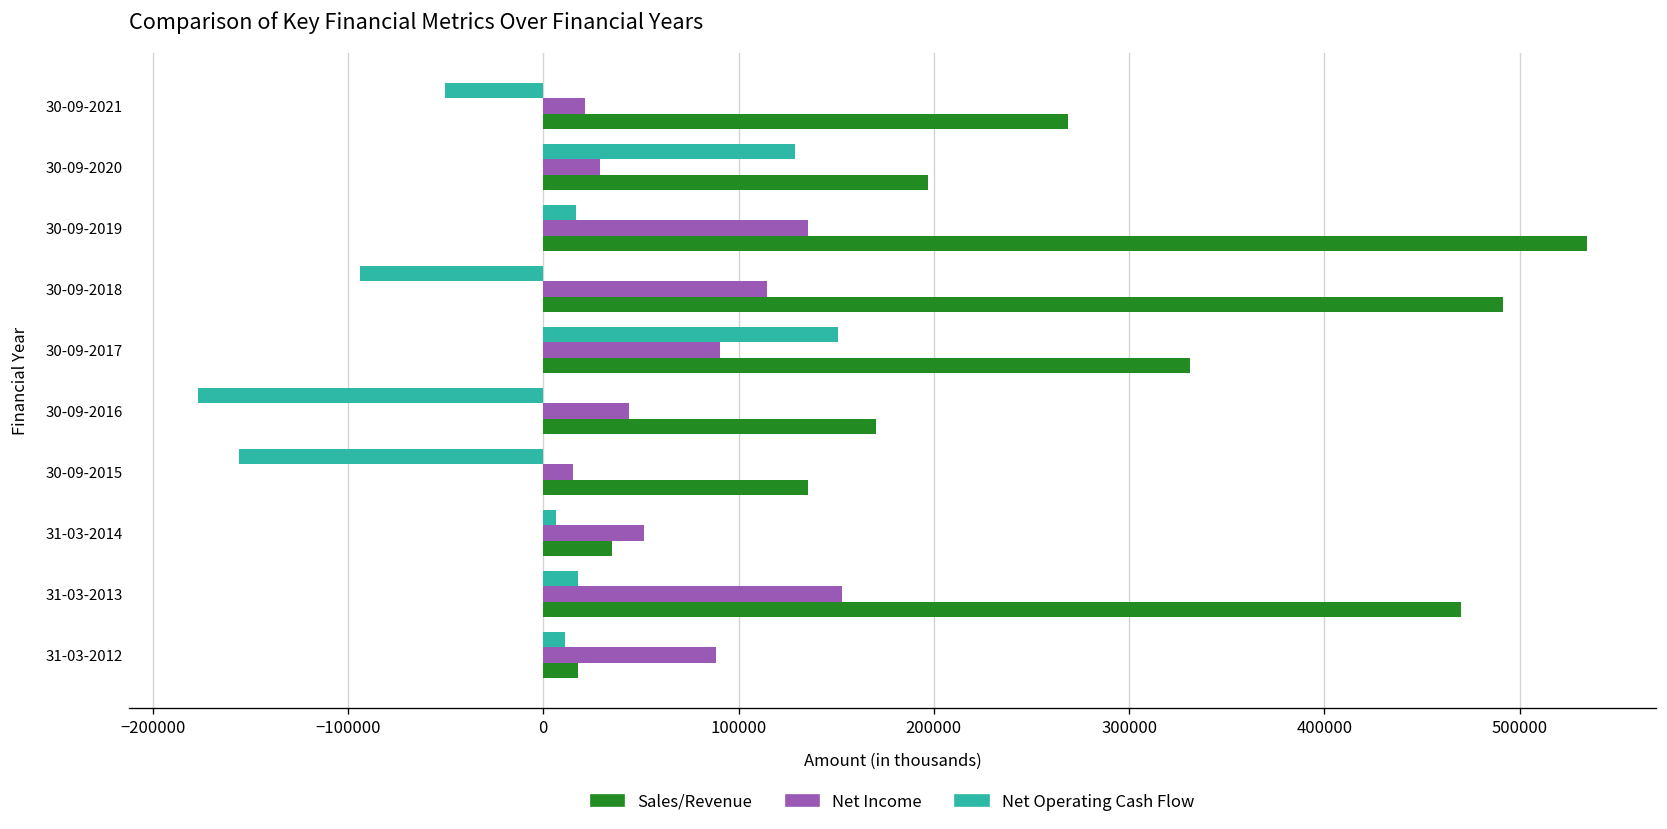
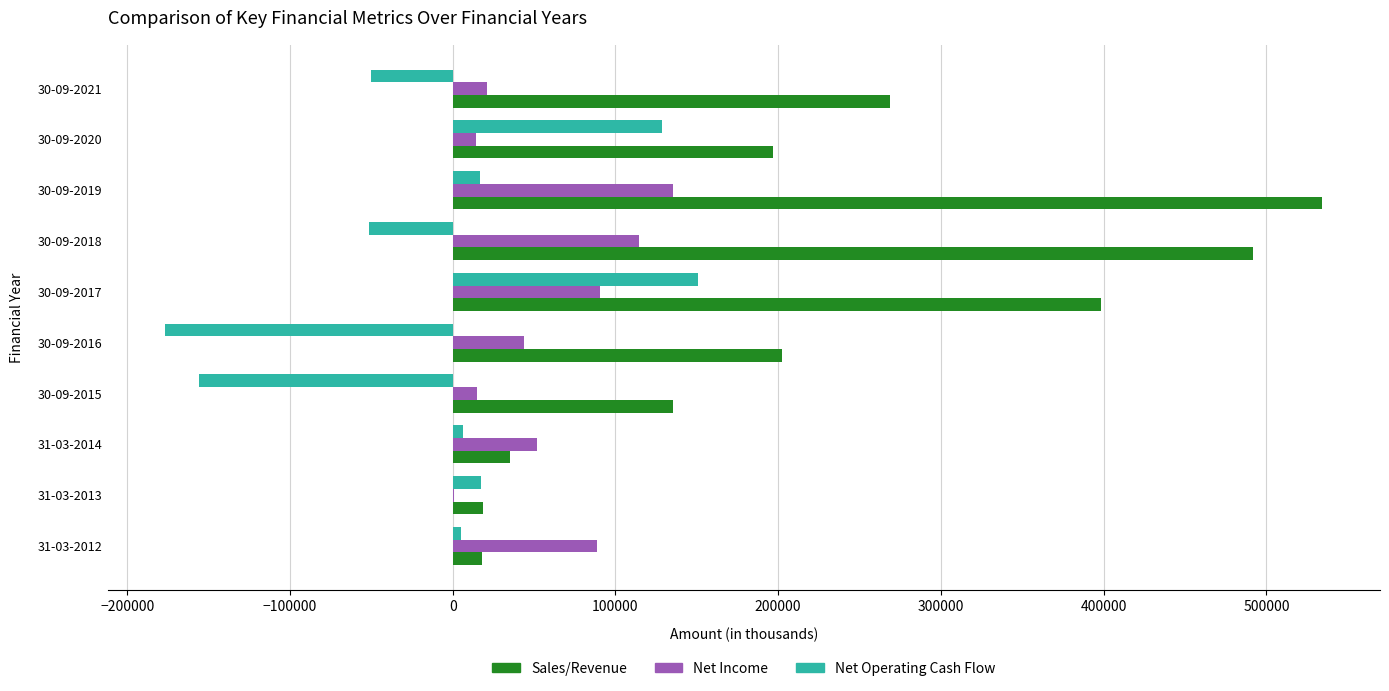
Net Income, 30-09-2020: 29000 -> 14000
Net Operating Cash Flow, 30-09-2018: -94000 -> -52000
Sales/Revenue, 30-09-2017: 331000 -> 398000
Sales/Revenue, 30-09-2016: 171000 -> 202000
Net Income, 31-03-2013: 153000 -> 1000
Sales/Revenue, 31-03-2013: 470000 -> 18000
Net Operating Cash Flow, 31-03-2012: 11000 -> 5000
